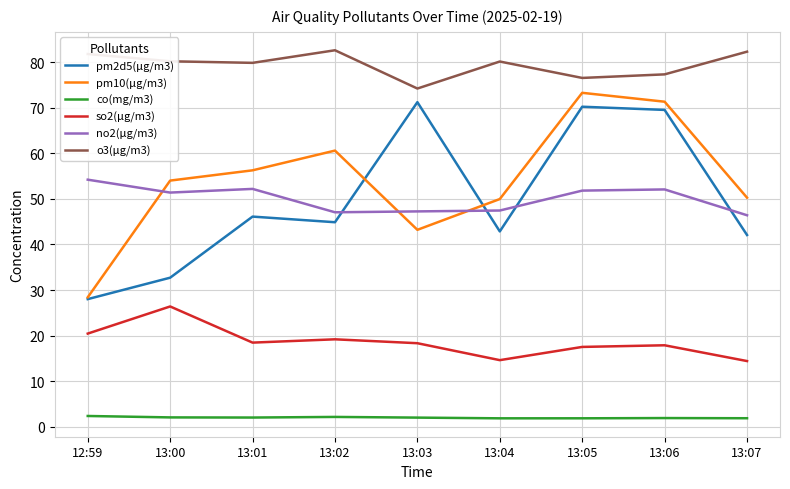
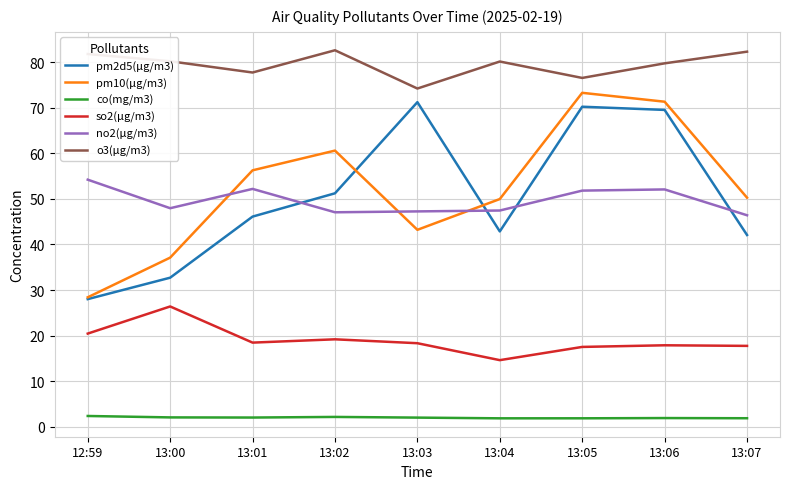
pm10(μg/m3), 13:00: 54 -> 37
no2(μg/m3), 13:00: 51 -> 48
o3(μg/m3), 13:01: 80 -> 78
pm2d5(μg/m3), 13:02: 45 -> 51
o3(μg/m3), 13:06: 77 -> 80
so2(μg/m3), 13:07: 14 -> 18
